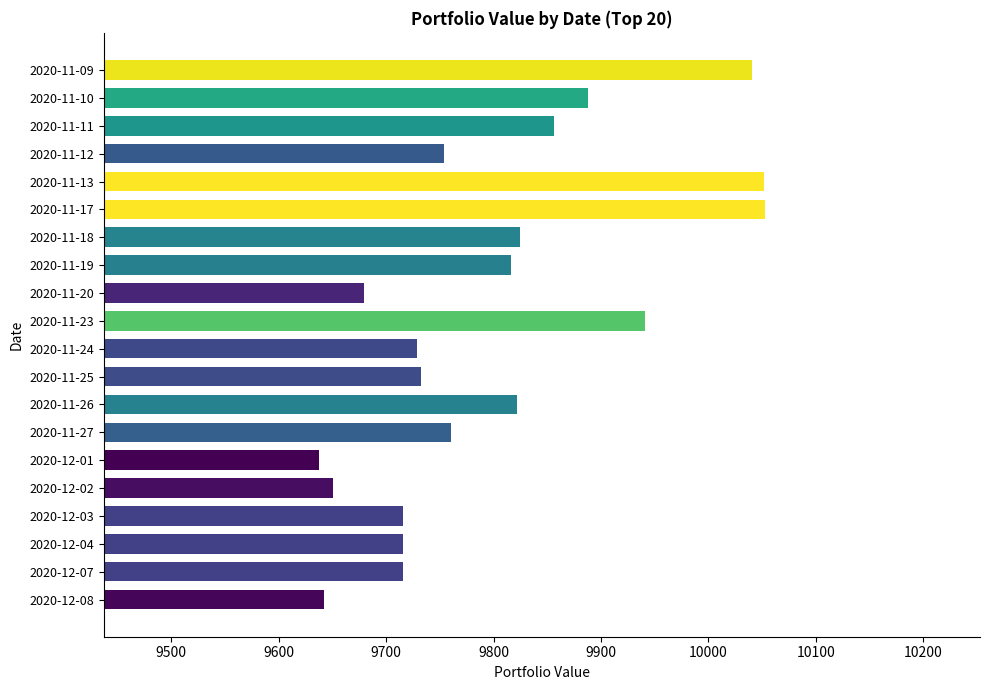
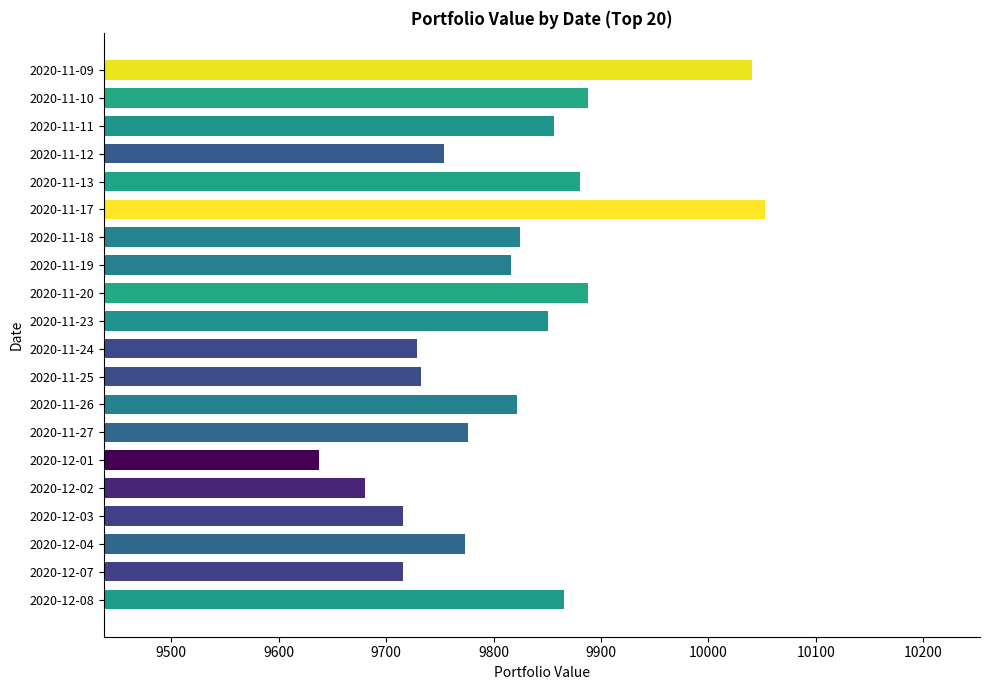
2020-11-13: 10051 -> 9881
2020-11-20: 9680 -> 9888
2020-11-23: 9941 -> 9851
2020-11-27: 9761 -> 9776
2020-12-02: 9651 -> 9680
2020-12-04: 9715 -> 9773
2020-12-08: 9642 -> 9866
